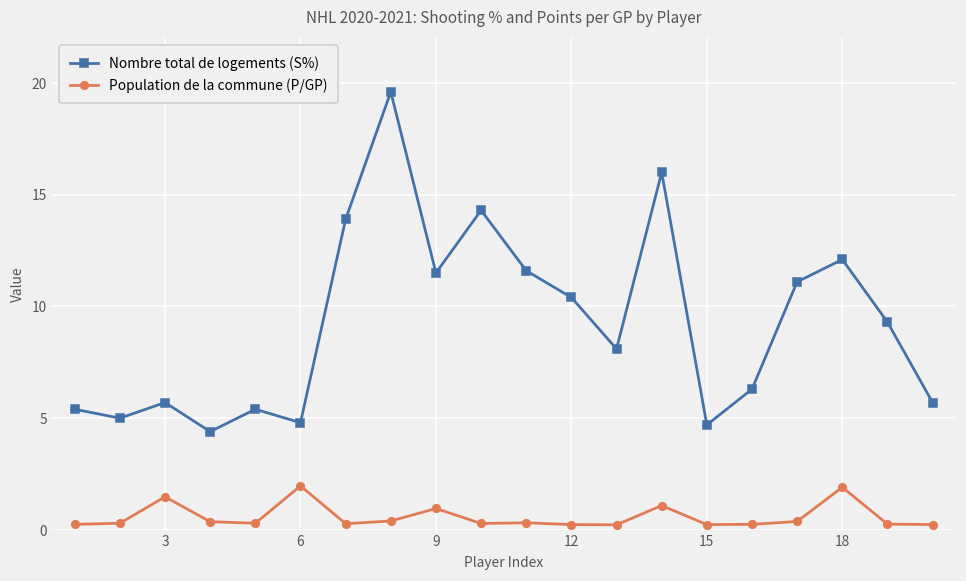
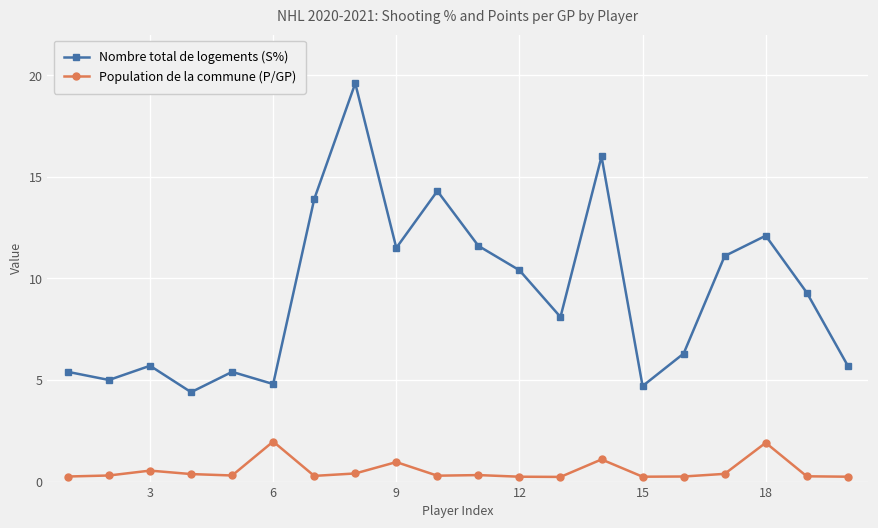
Population de la commune (P/GP), 3: 1.5 -> 0.5
